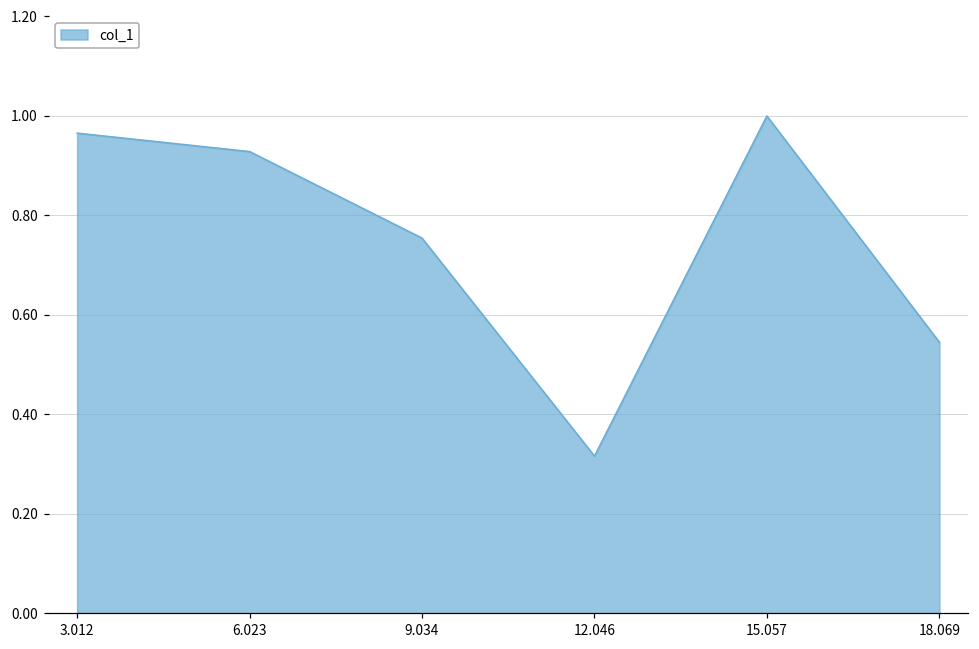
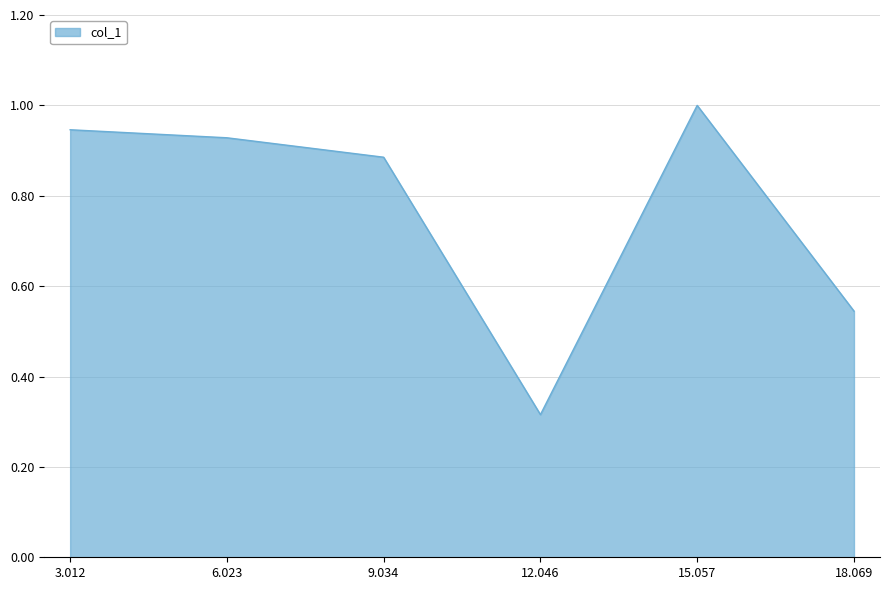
3.012: 0.97 -> 0.95
9.034: 0.75 -> 0.89
